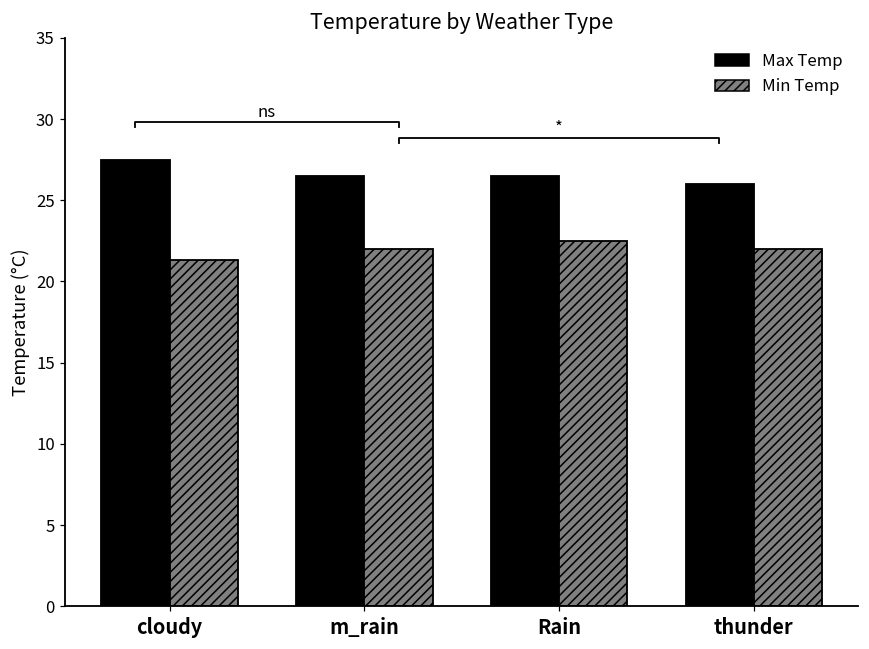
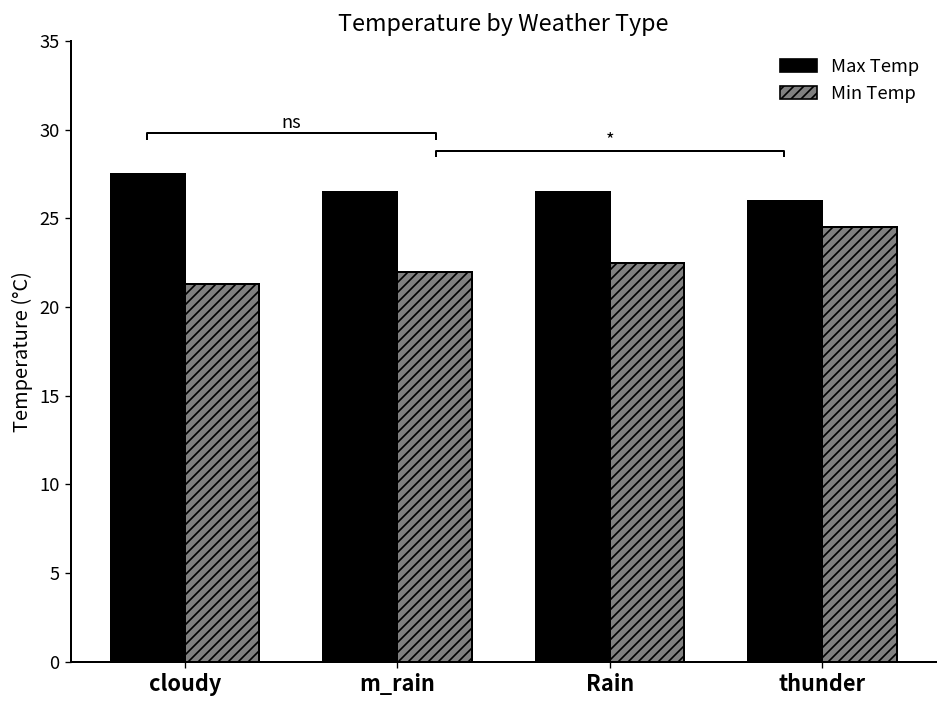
Min Temp, thunder: 22.0 -> 24.5
